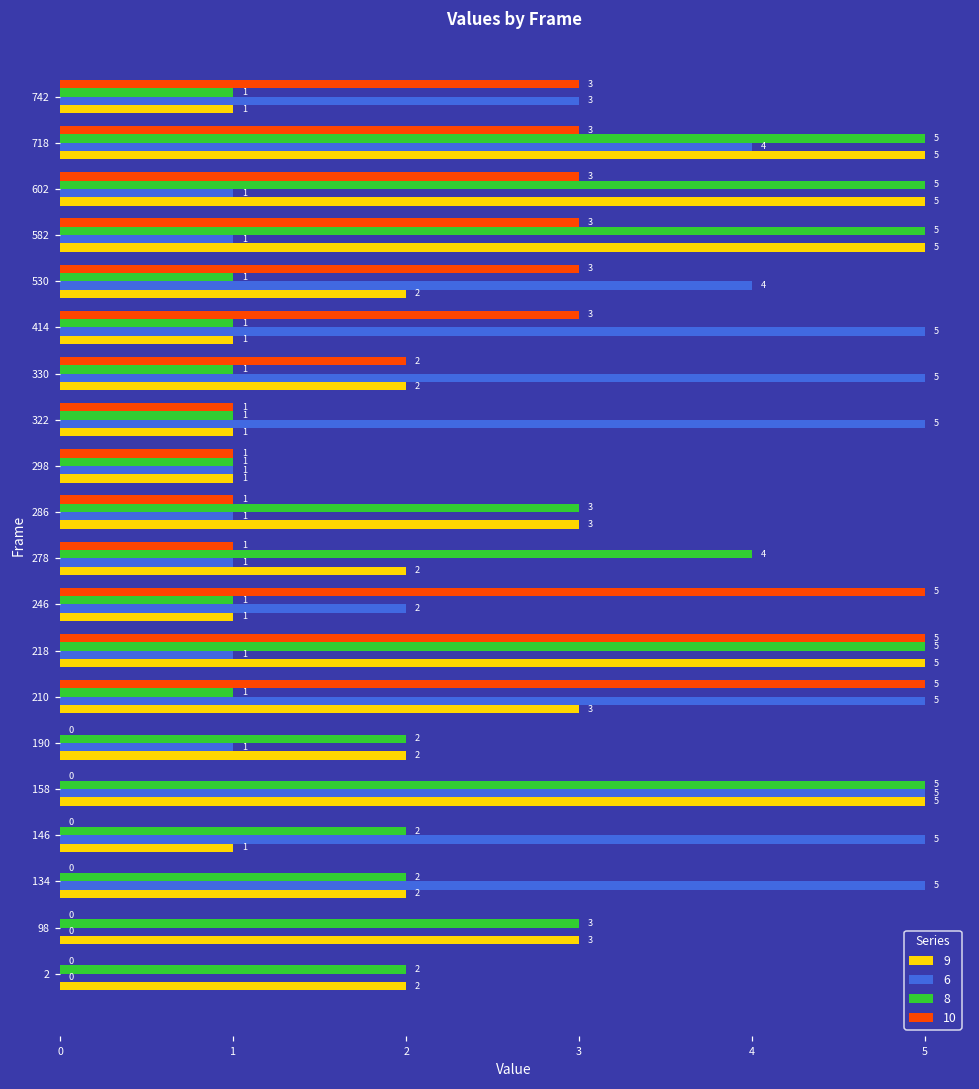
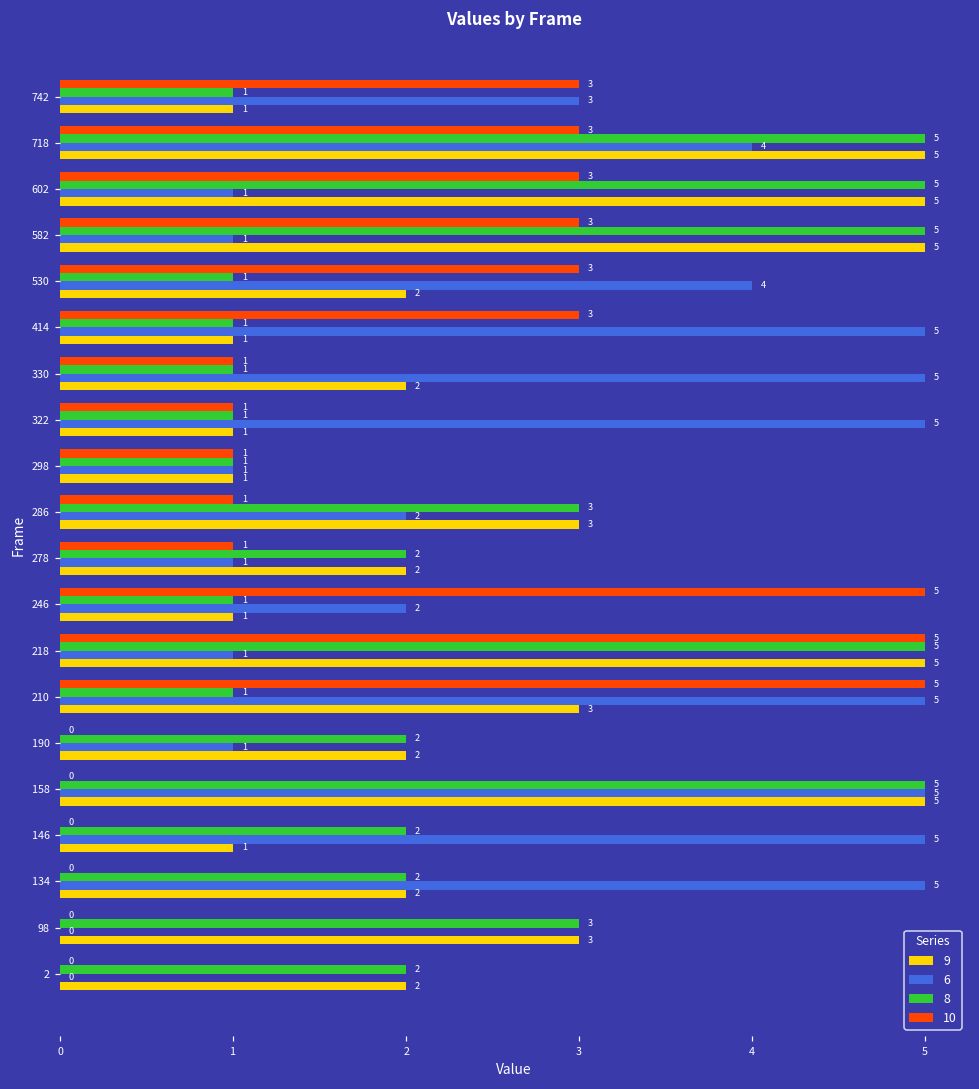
10, 330: 2 -> 1
6, 286: 1 -> 2
8, 278: 4 -> 2
